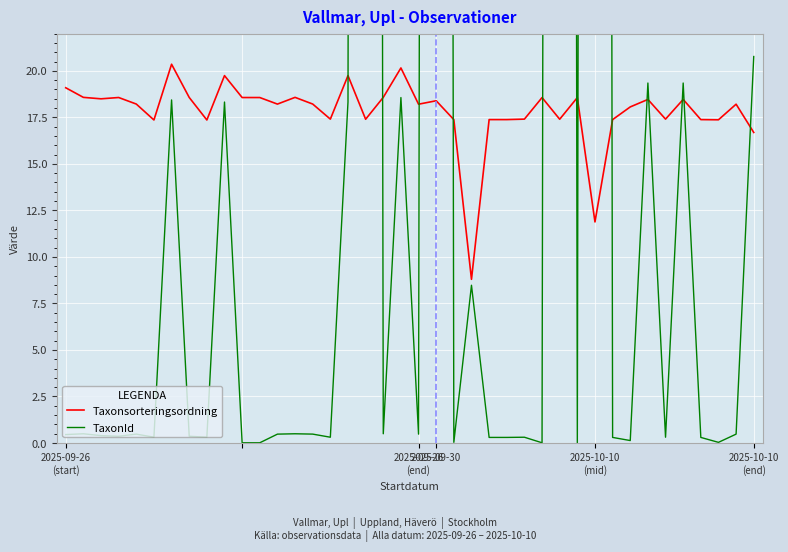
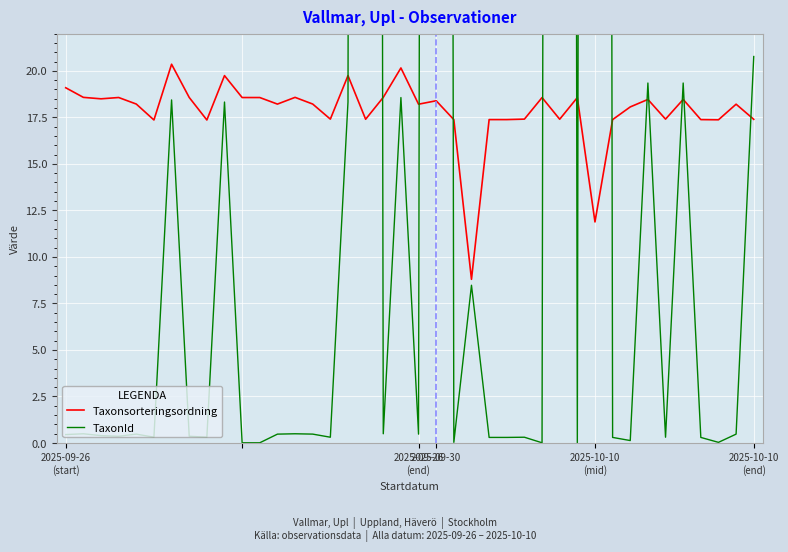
Taxonsorteringsordning, 2025-10-10 (end): 16.7 -> 17.4
